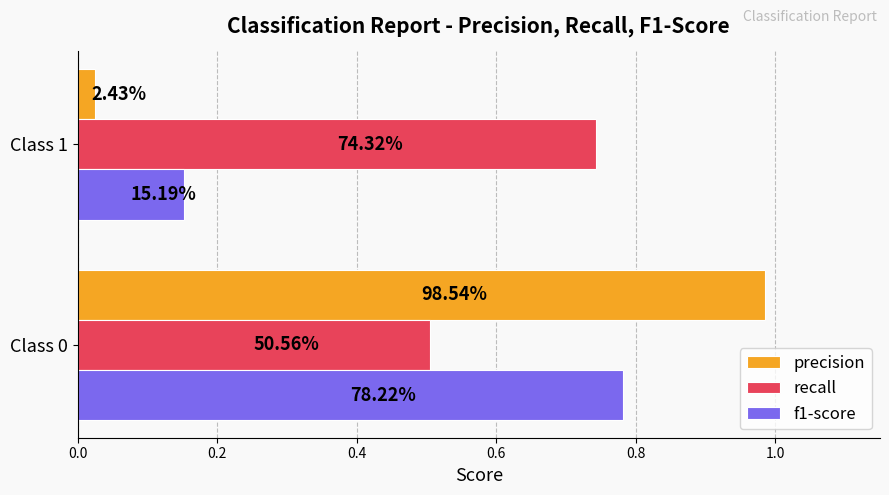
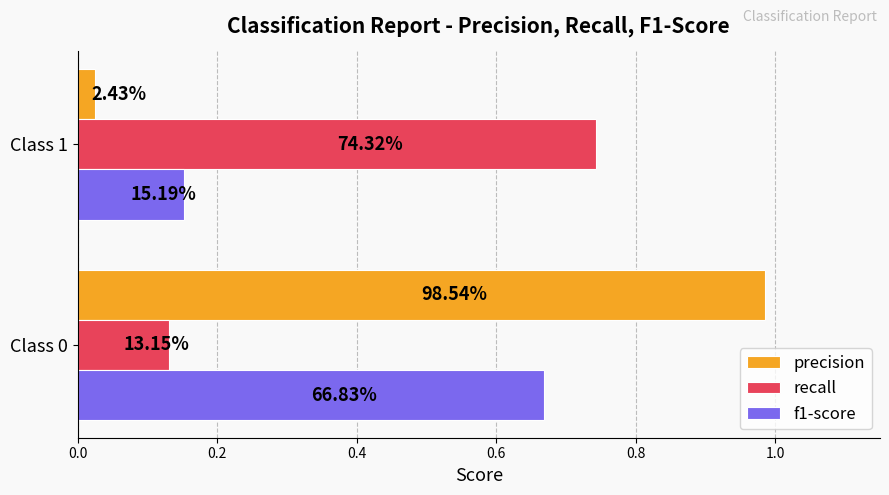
recall, Class 0: 50.56% -> 13.15%
f1-score, Class 0: 78.22% -> 66.83%
